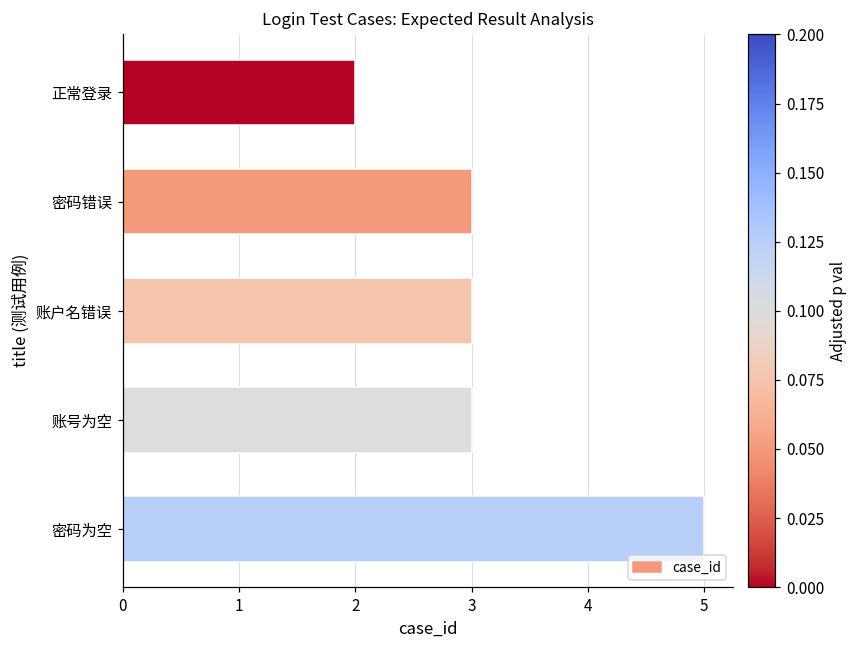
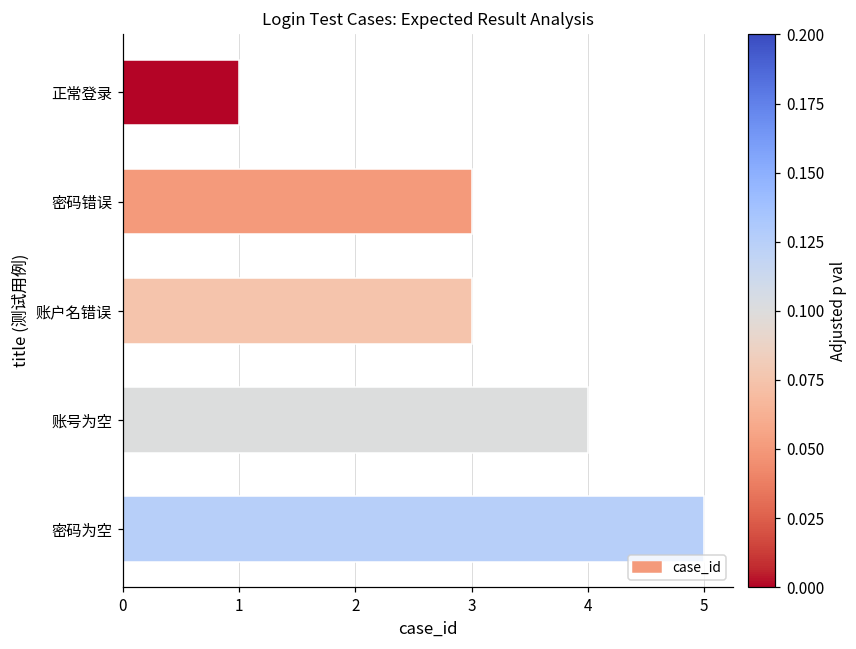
正常登录: 2 -> 1
账号为空: 3 -> 4
